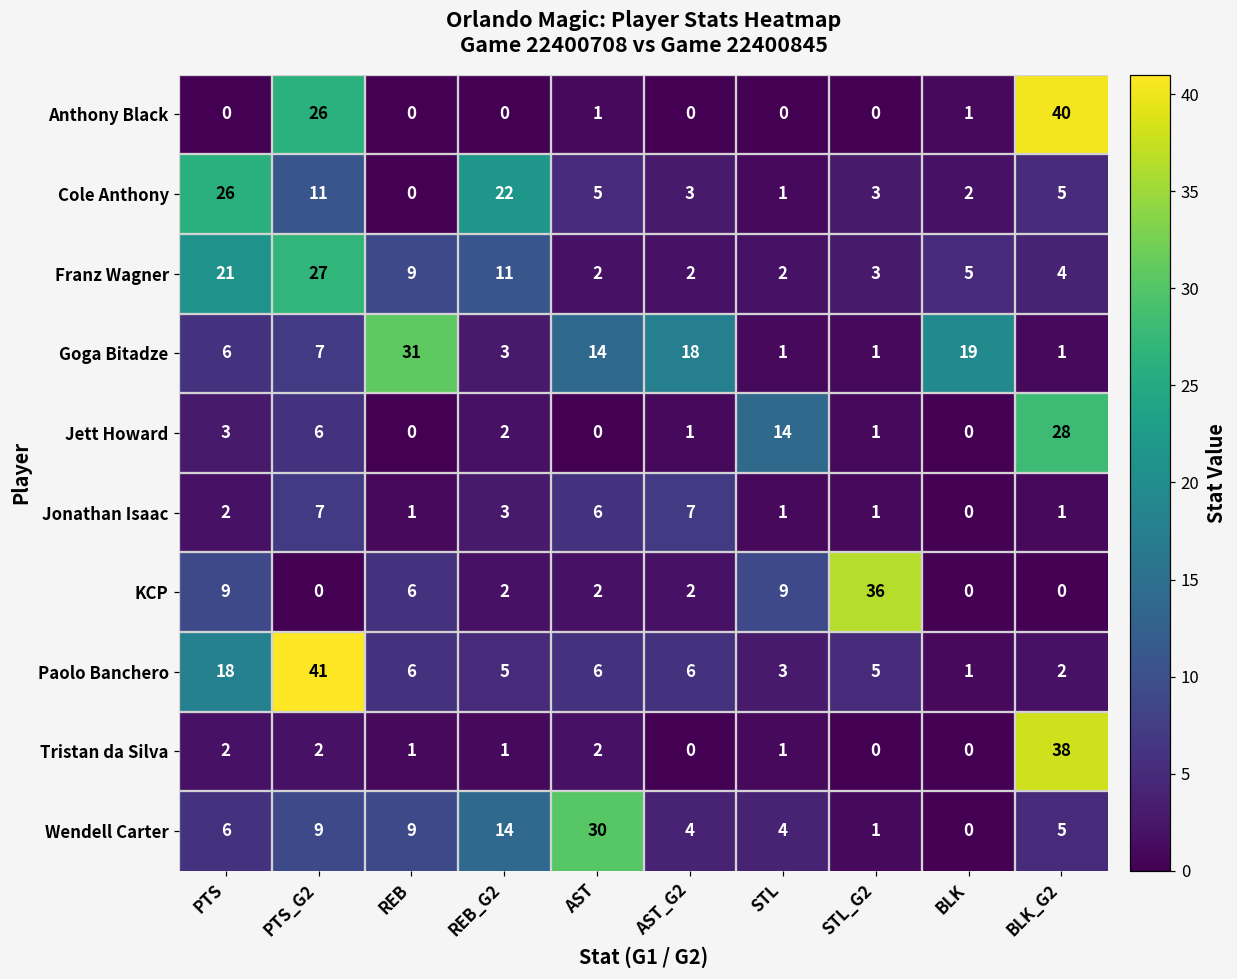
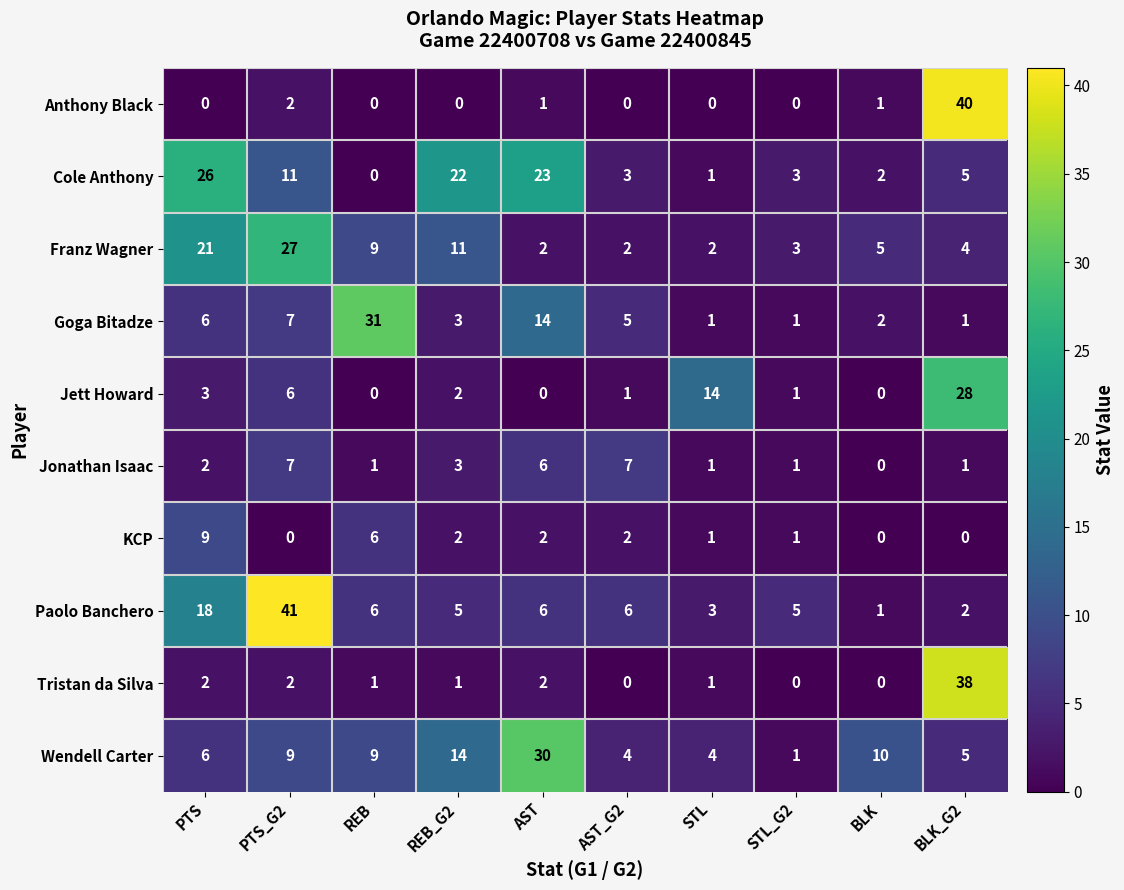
Anthony Black, PTS_G2: 26 -> 2
Cole Anthony, AST: 5 -> 23
Goga Bitadze, AST_G2: 18 -> 5
Goga Bitadze, BLK: 19 -> 2
KCP, STL: 9 -> 1
KCP, STL_G2: 36 -> 1
Wendell Carter, BLK: 0 -> 10
